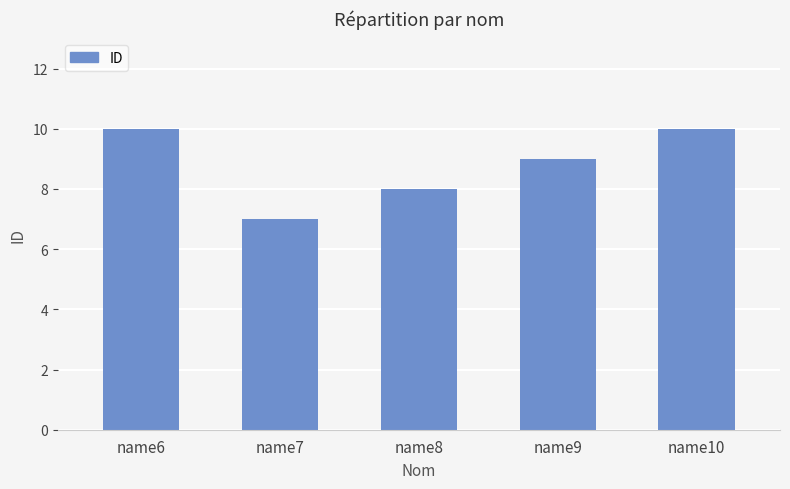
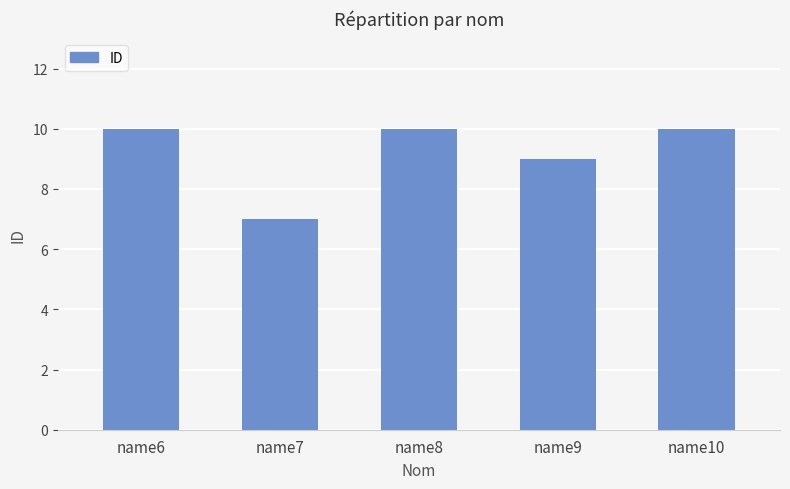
name8: 8 -> 10
